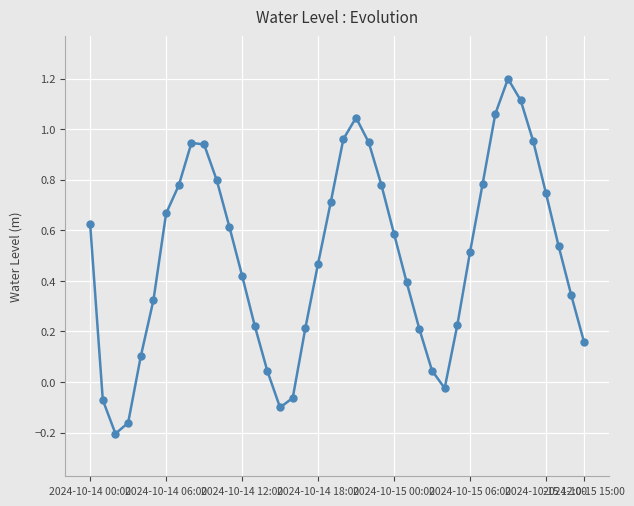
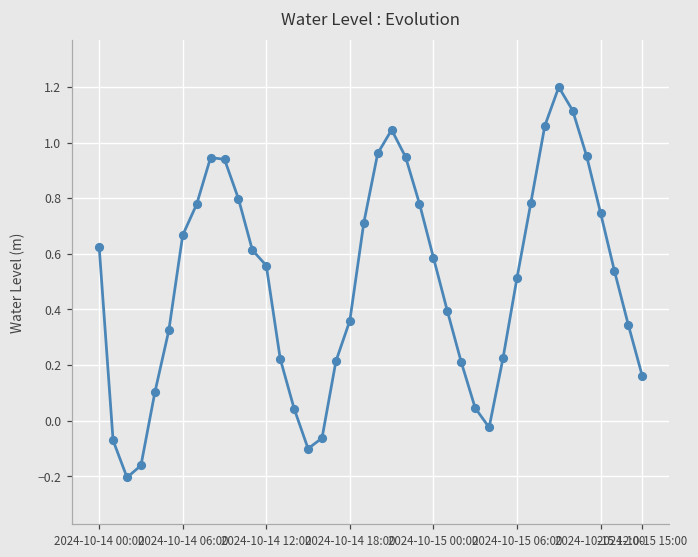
2024-10-14 12:00: 0.42 -> 0.56
2024-10-14 18:00: 0.47 -> 0.36
